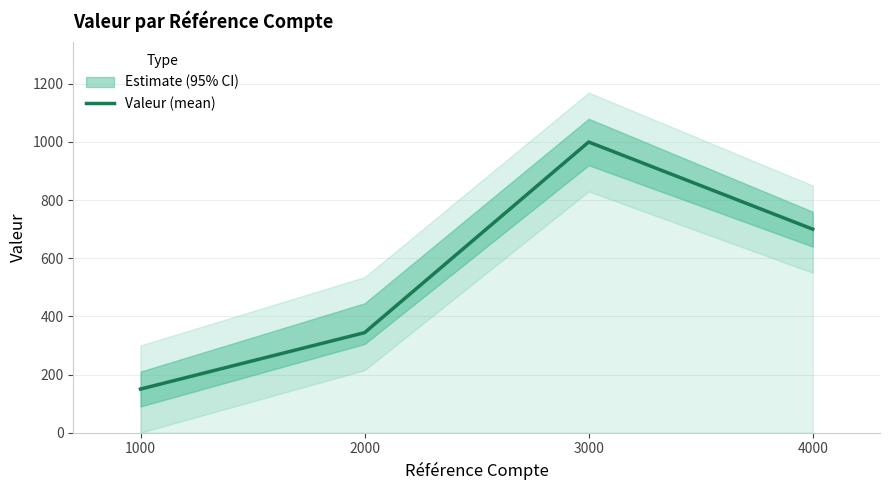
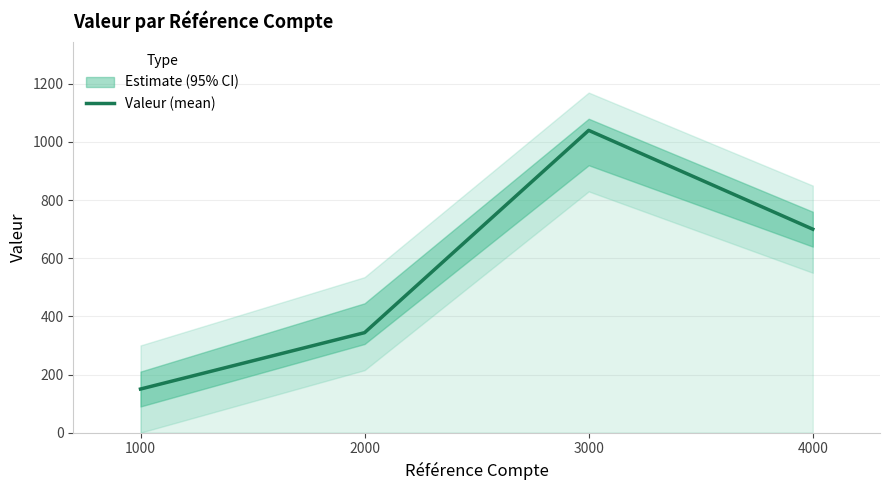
Valeur (mean), 3000: 1000 -> 1040
